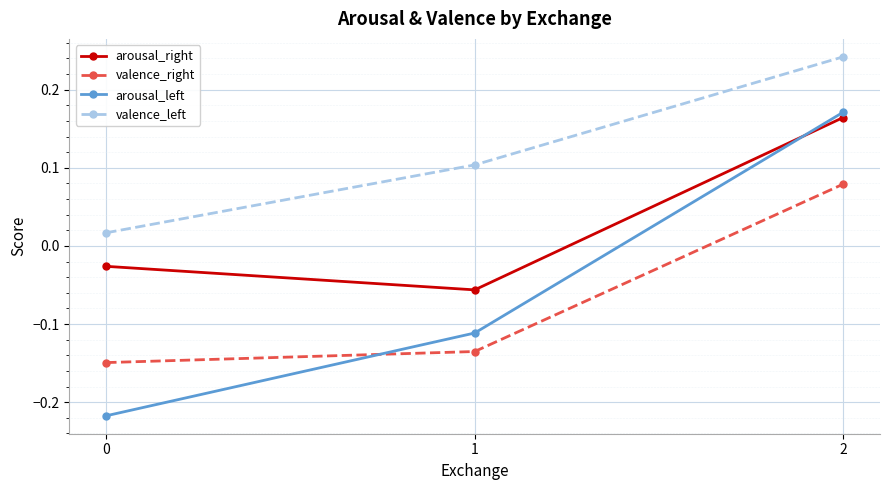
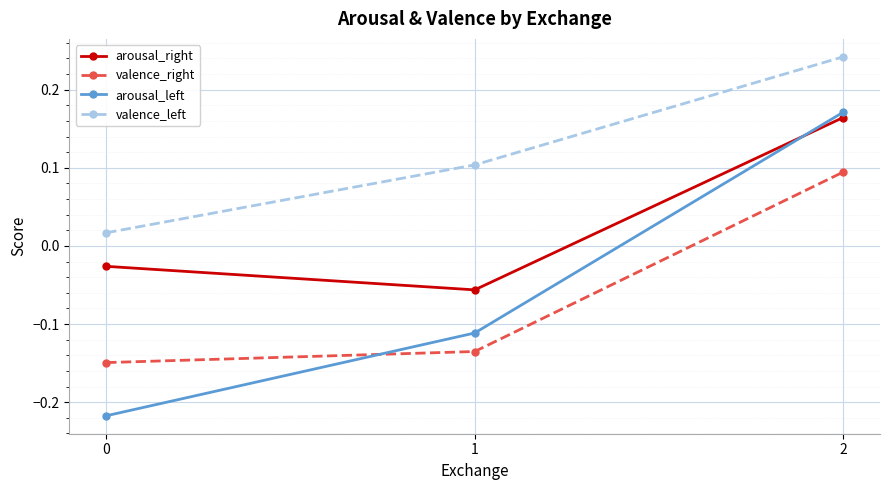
valence_right, 2: 0.08 -> 0.09
